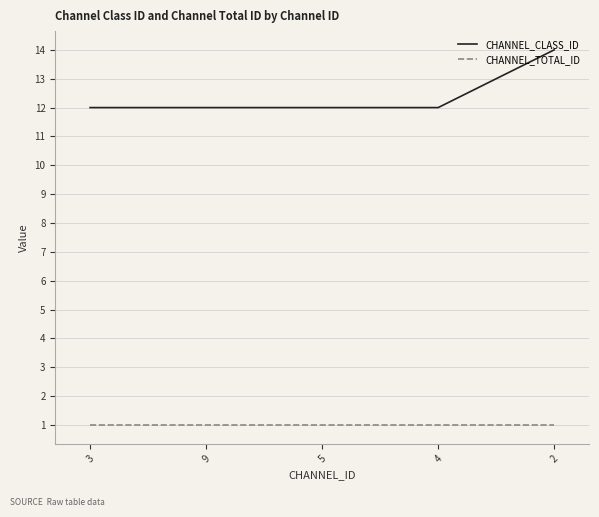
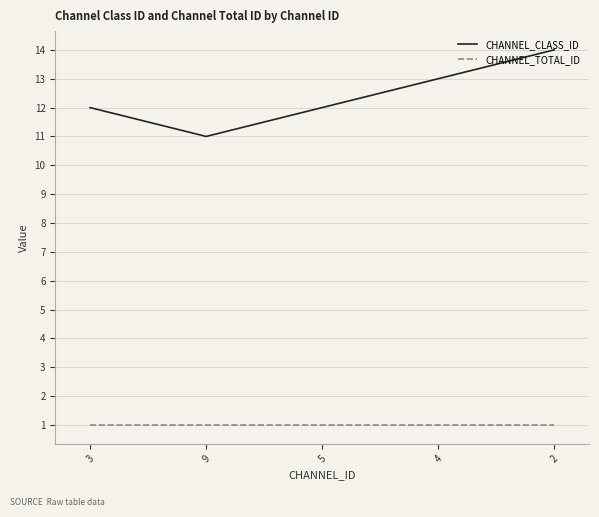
CHANNEL_CLASS_ID, 9: 12 -> 11
CHANNEL_CLASS_ID, 4: 12 -> 13
